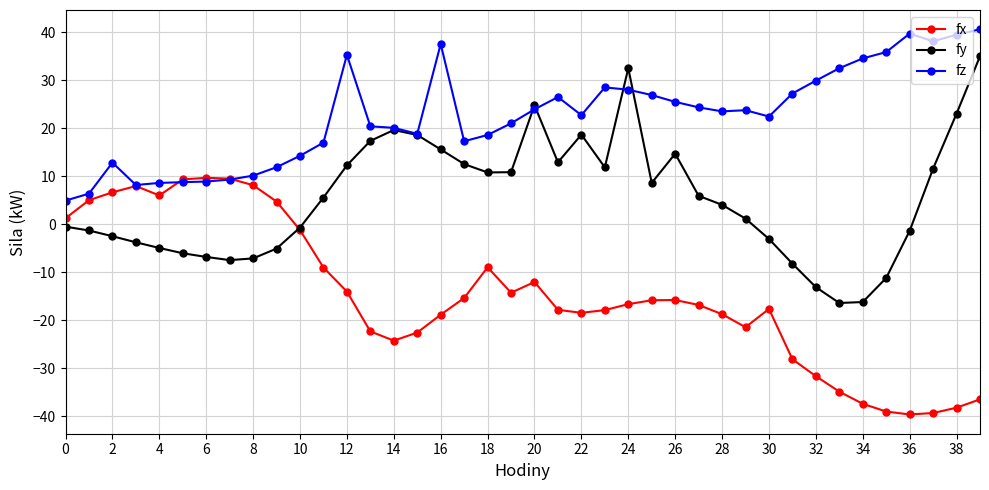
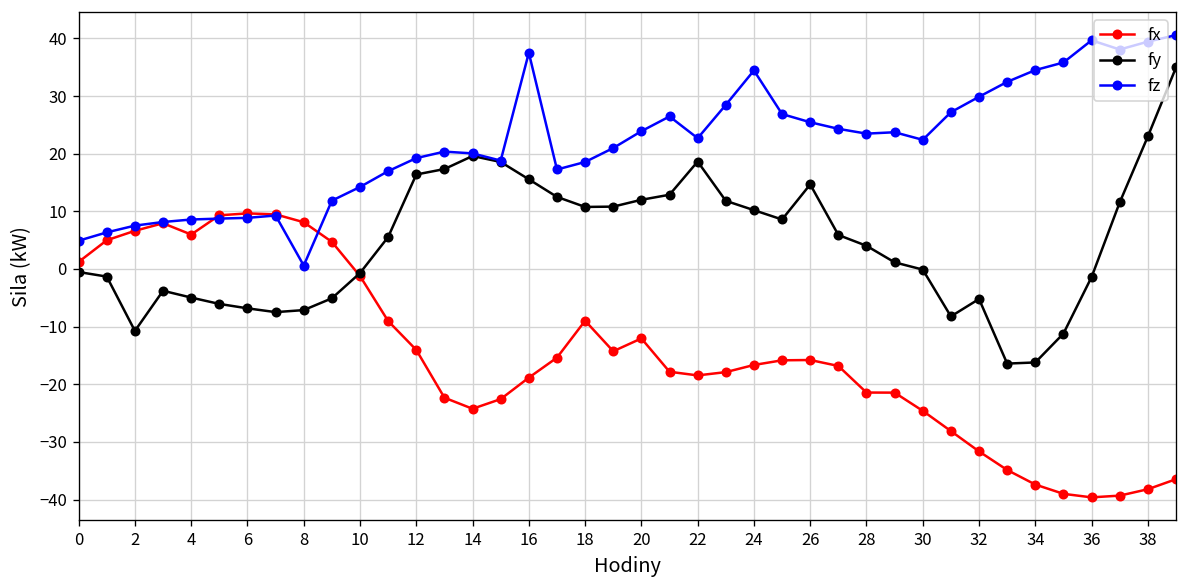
fy, 2: -3 -> -11
fz, 2: 13 -> 8
fz, 8: 10 -> 1
fy, 12: 12 -> 16
fz, 12: 35 -> 19
fy, 20: 25 -> 12
fy, 24: 32 -> 10
fz, 24: 28 -> 34
fx, 28: -19 -> -21
fx, 30: -18 -> -25
fy, 30: -3 -> 0
fy, 32: -13 -> -5
